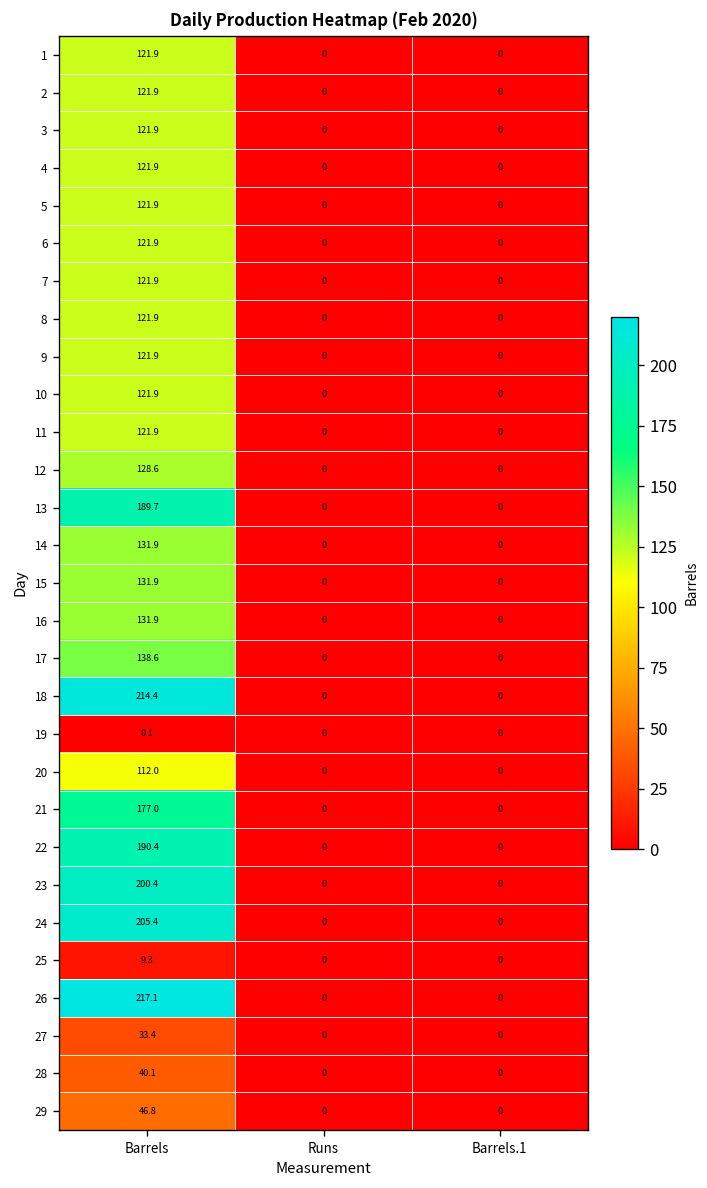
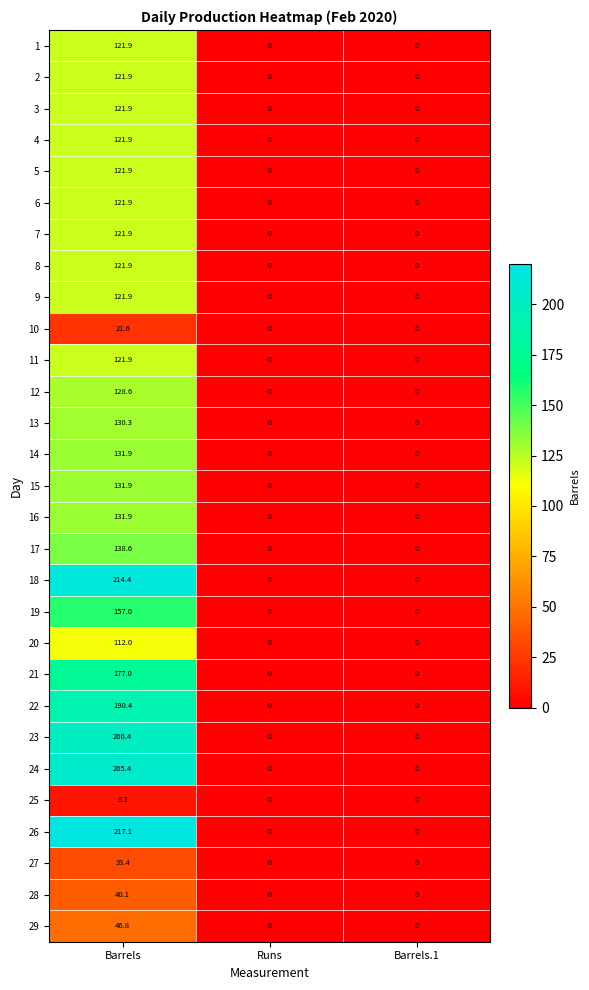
10, Barrels: 121.9 -> 21.6
13, Barrels: 189.7 -> 130.3
19, Barrels: 0.1 -> 157.0
